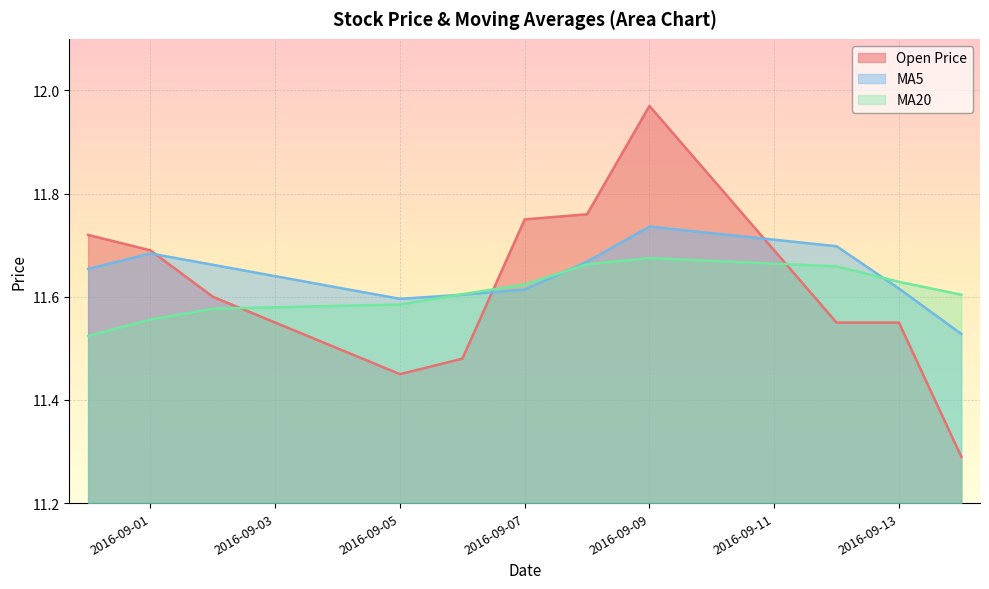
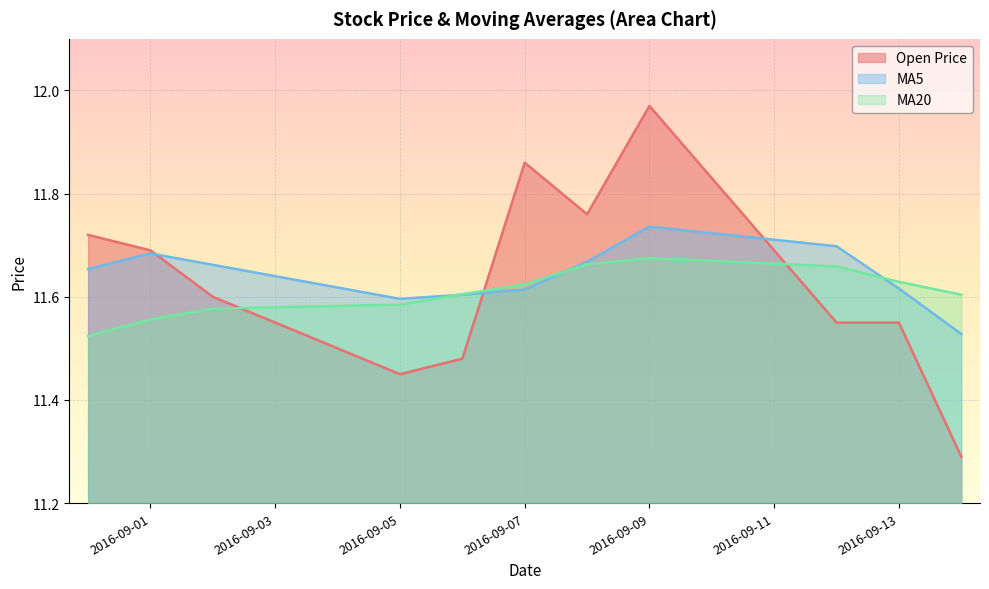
Open Price, 2016-09-07: 11.75 -> 11.86
